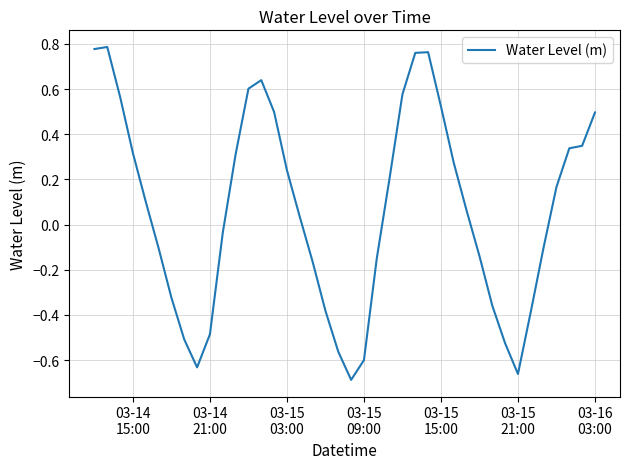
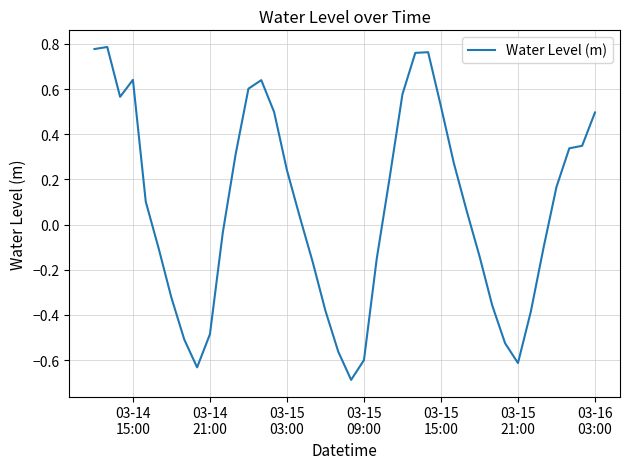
03-14 15:00: 0.32 -> 0.64
03-15 21:00: -0.66 -> -0.61
